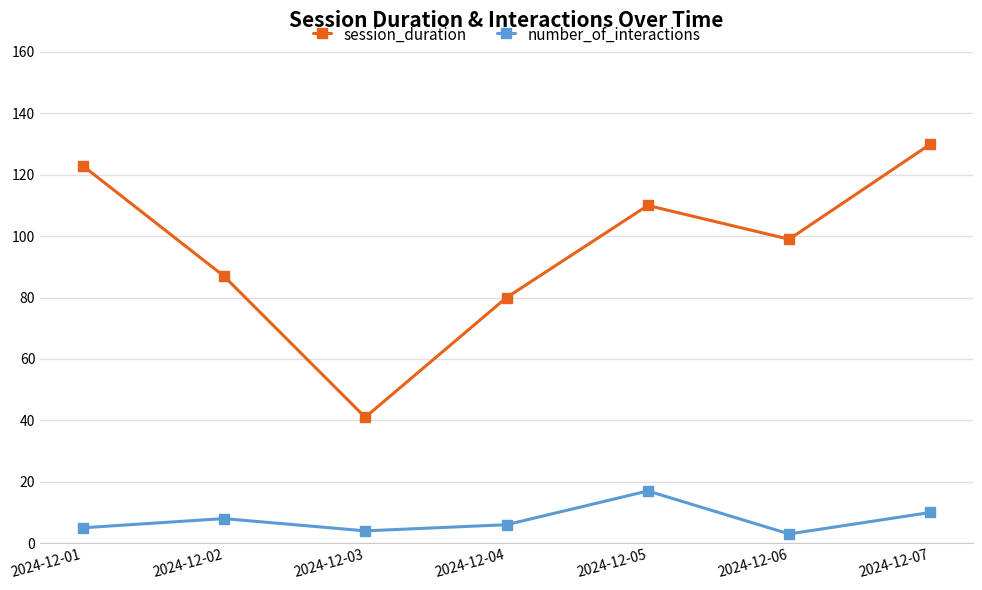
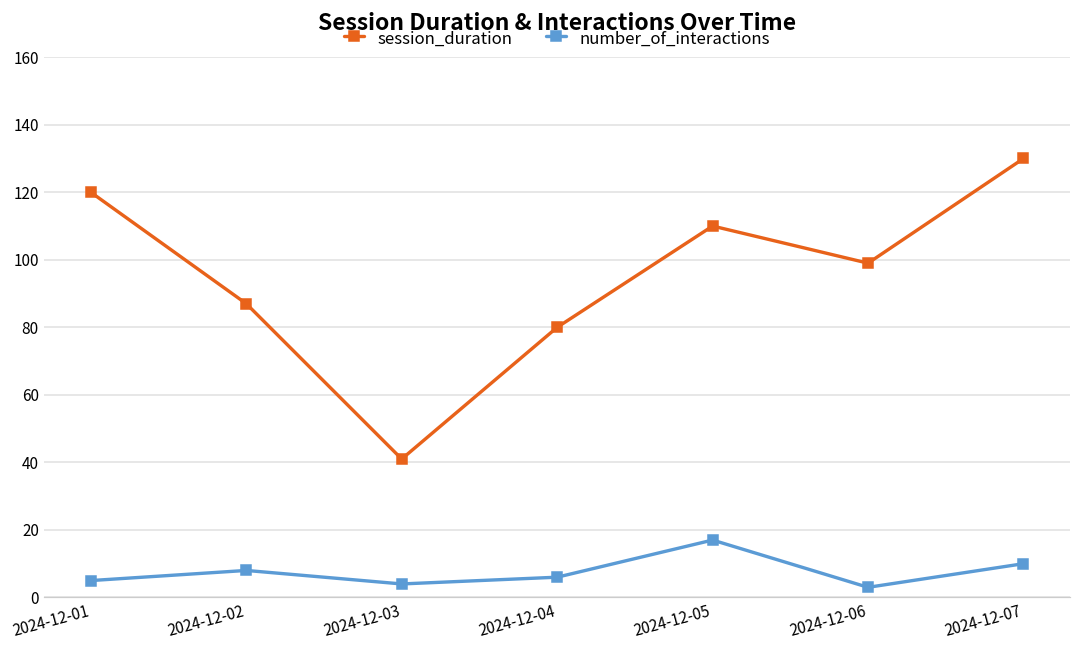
session_duration, 2024-12-01: 123 -> 120
